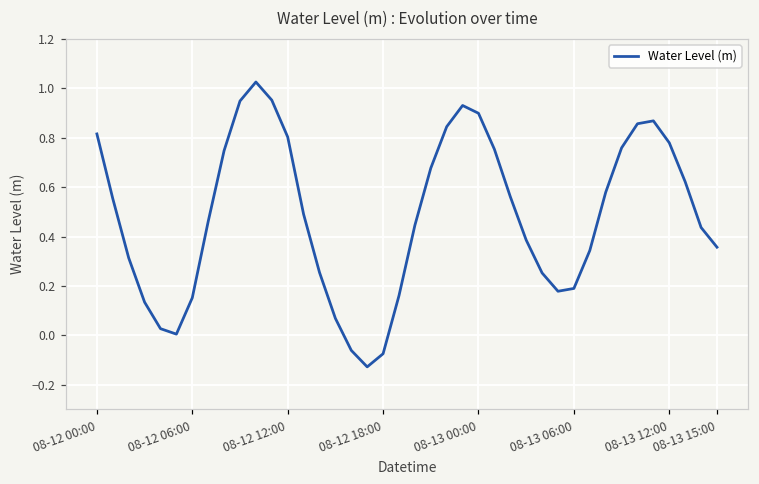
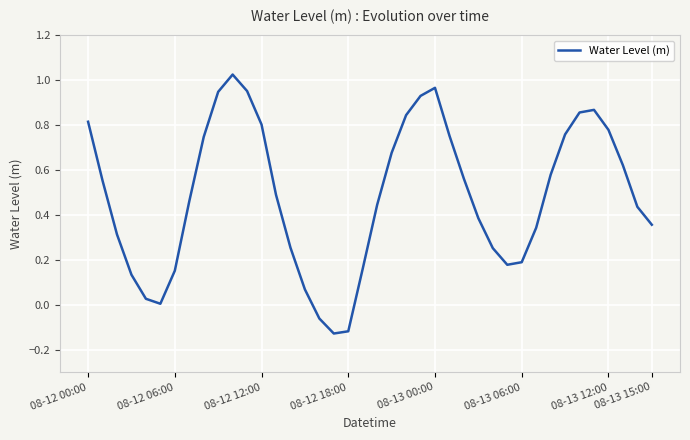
08-12 18:00: -0.07 -> -0.12
08-13 00:00: 0.90 -> 0.97
